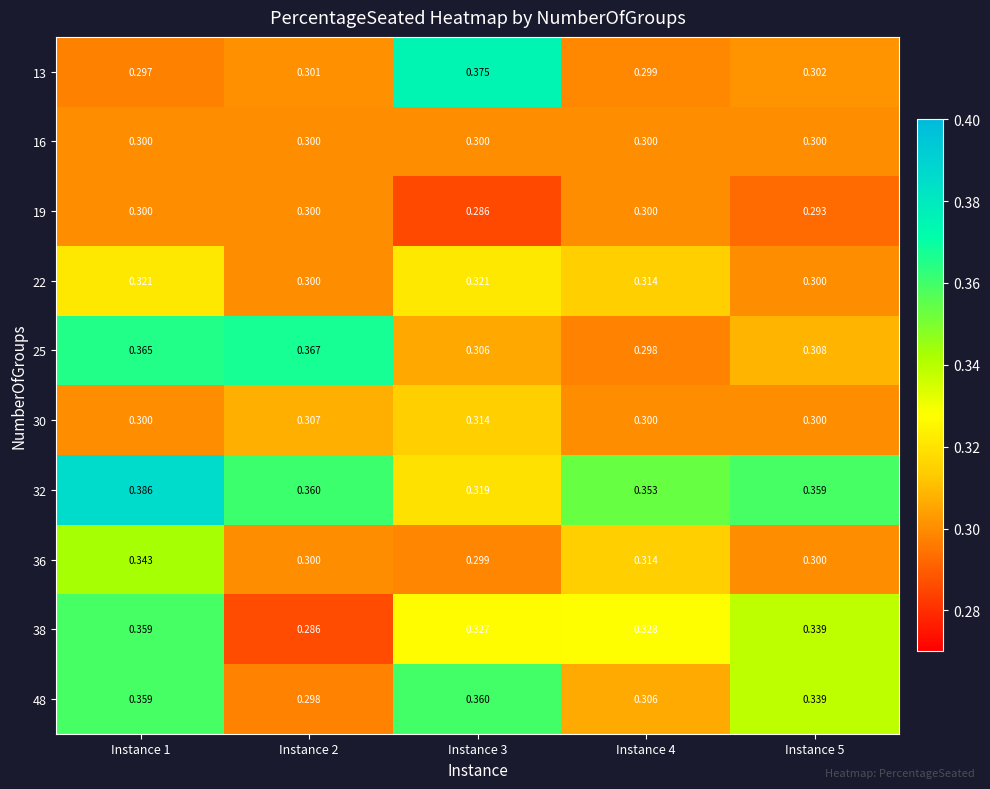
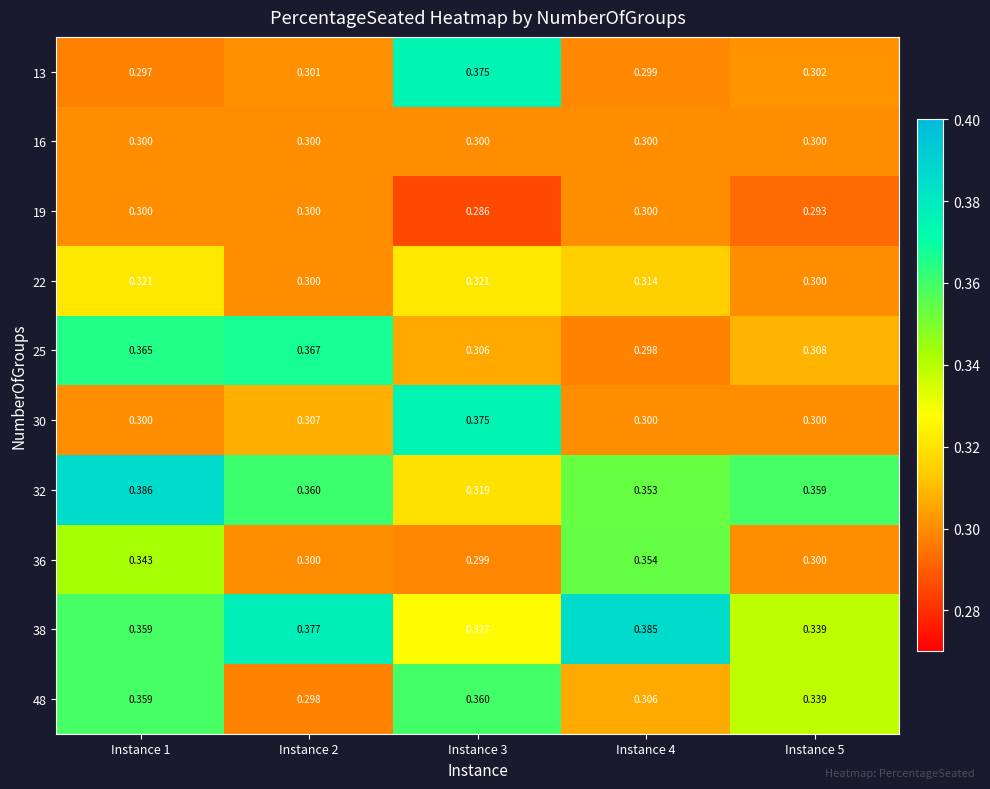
30, Instance 3: 0.314 -> 0.375
36, Instance 4: 0.314 -> 0.354
38, Instance 2: 0.286 -> 0.377
38, Instance 4: 0.328 -> 0.385
